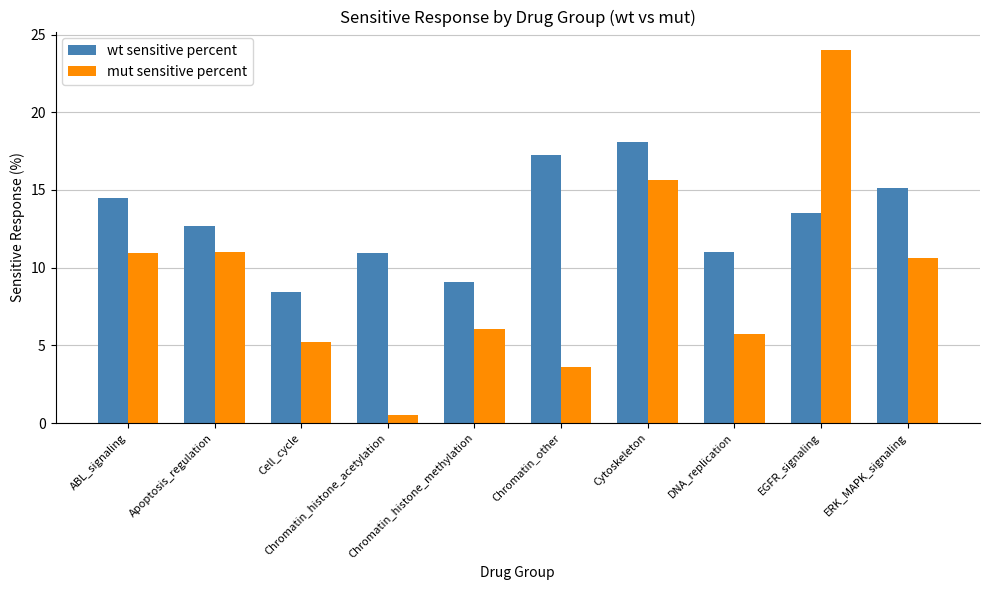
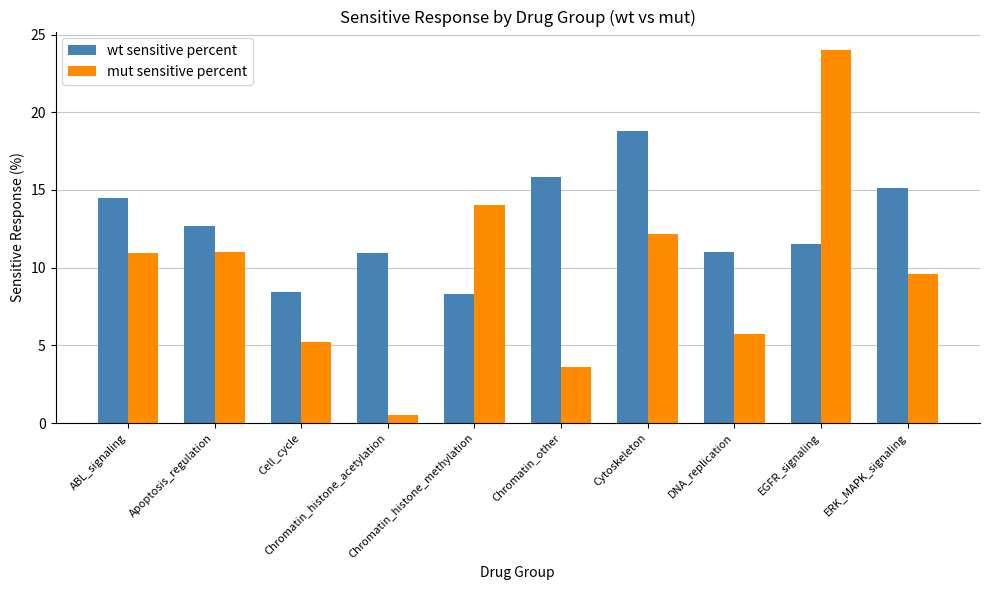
wt sensitive percent, Chromatin_histone_methylation: 9.0 -> 8.3
mut sensitive percent, Chromatin_histone_methylation: 6.1 -> 14.0
wt sensitive percent, Chromatin_other: 17.3 -> 15.8
wt sensitive percent, Cytoskeleton: 18.1 -> 18.8
mut sensitive percent, Cytoskeleton: 15.7 -> 12.2
wt sensitive percent, EGFR_signaling: 13.5 -> 11.5
mut sensitive percent, ERK_MAPK_signaling: 10.6 -> 9.6
